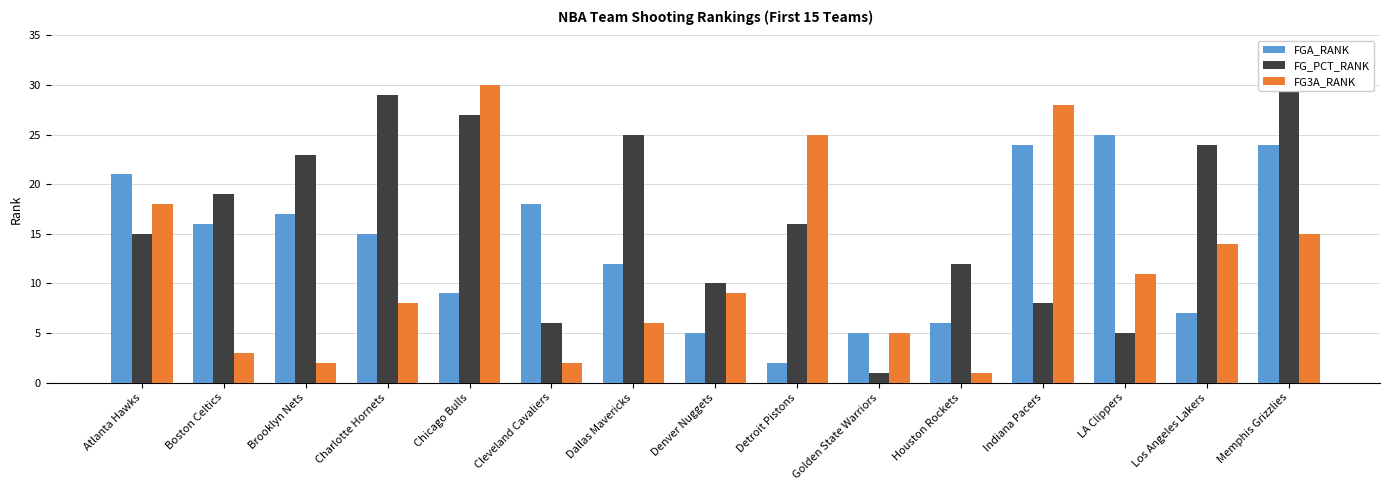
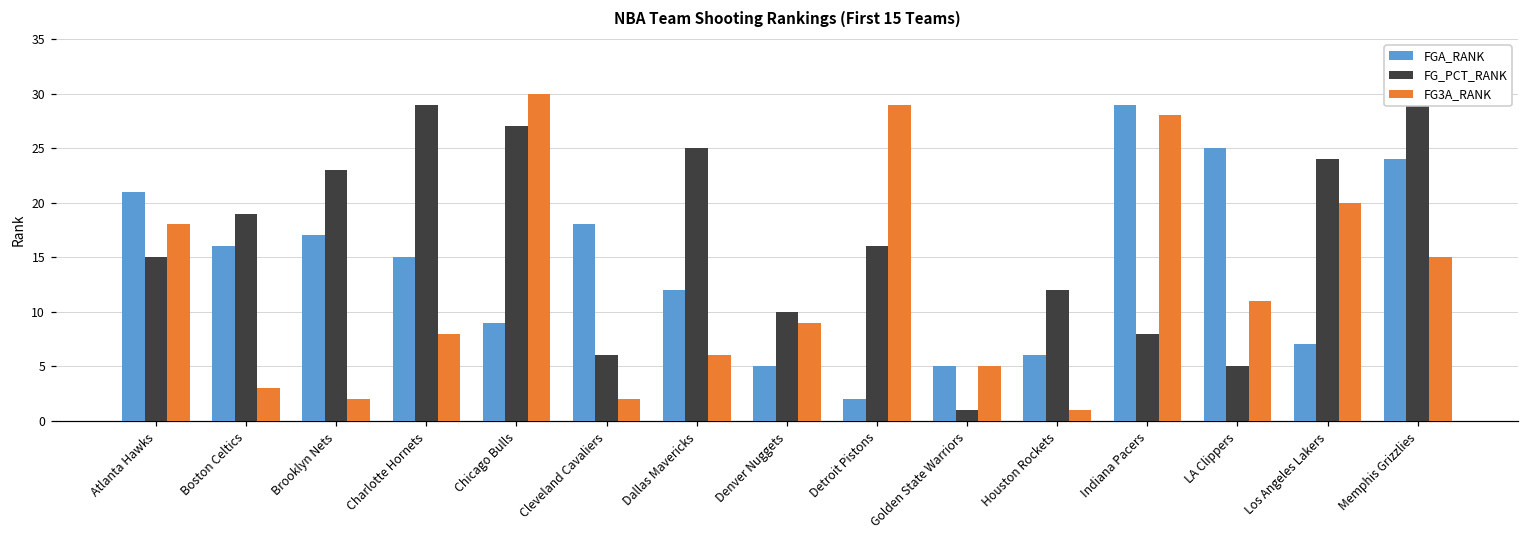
FG3A_RANK, Detroit Pistons: 25 -> 29
FGA_RANK, Indiana Pacers: 24 -> 29
FG3A_RANK, Los Angeles Lakers: 14 -> 20
